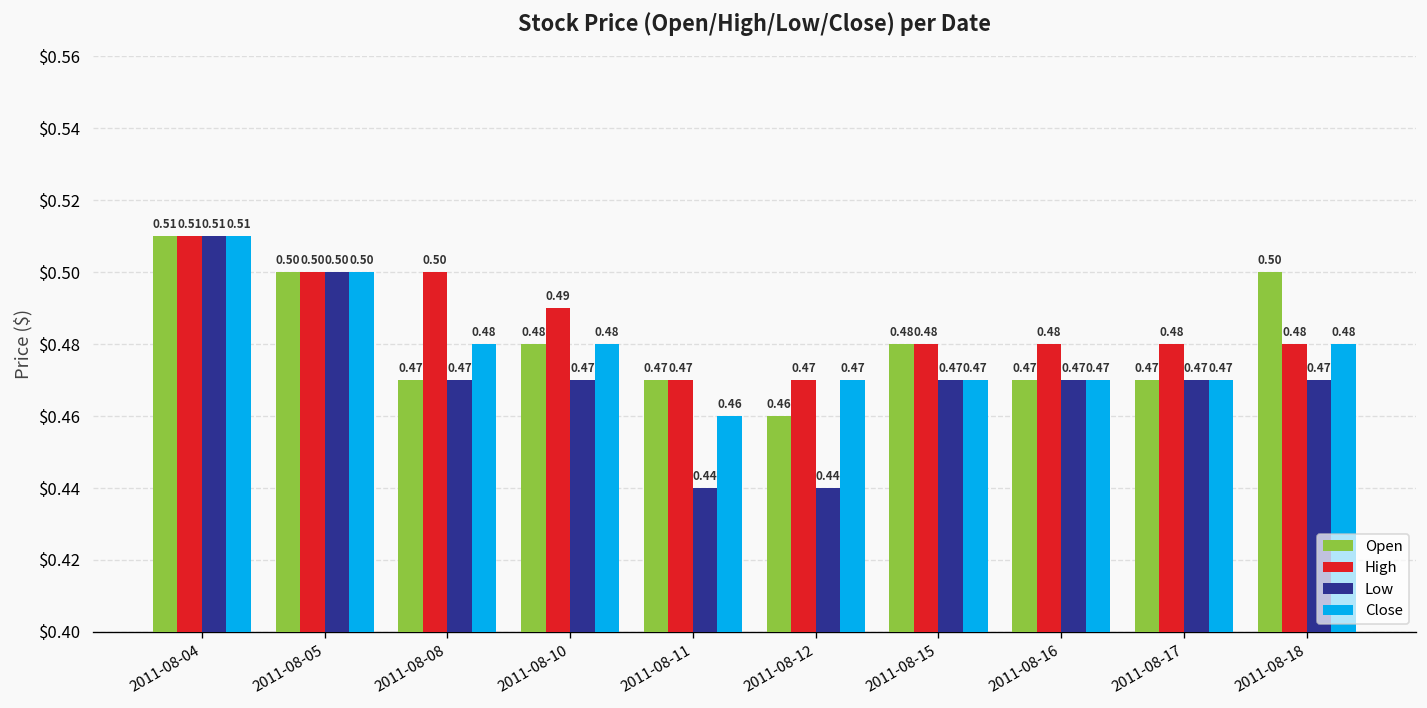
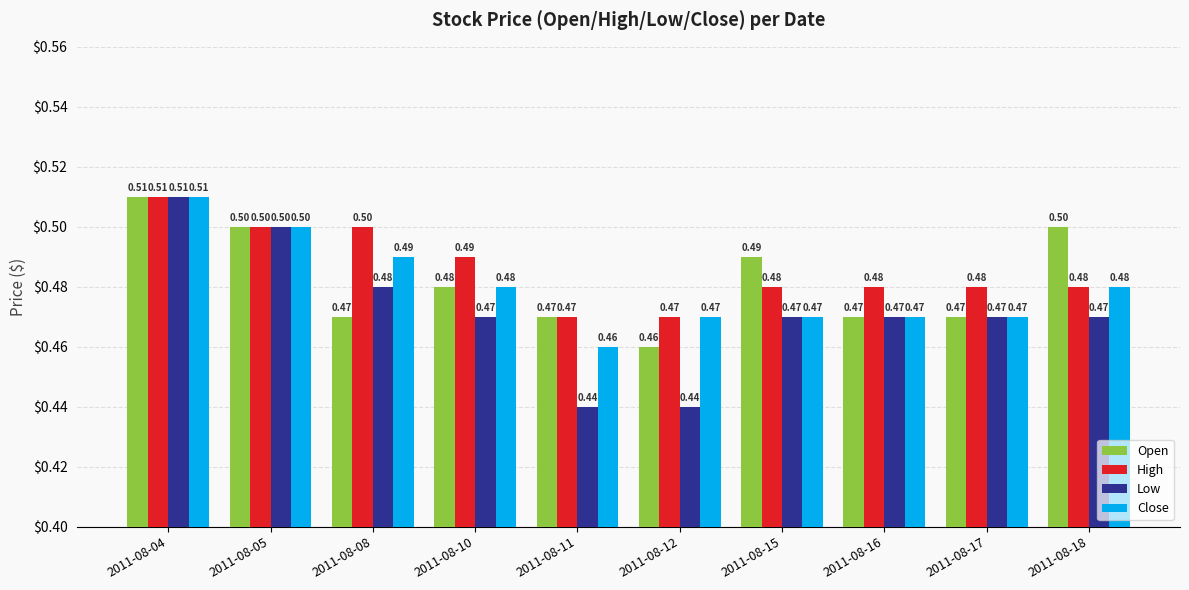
Low, 2011-08-08: 0.47 -> 0.48
Close, 2011-08-08: 0.48 -> 0.49
Open, 2011-08-15: 0.48 -> 0.49
